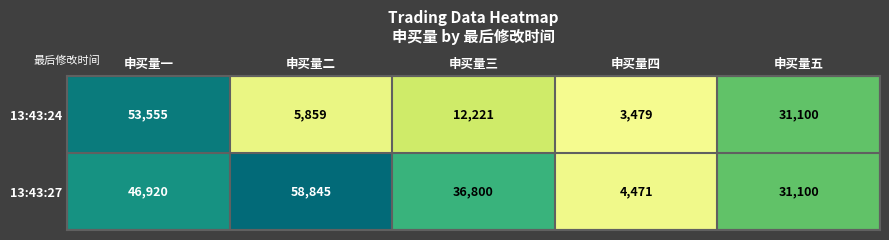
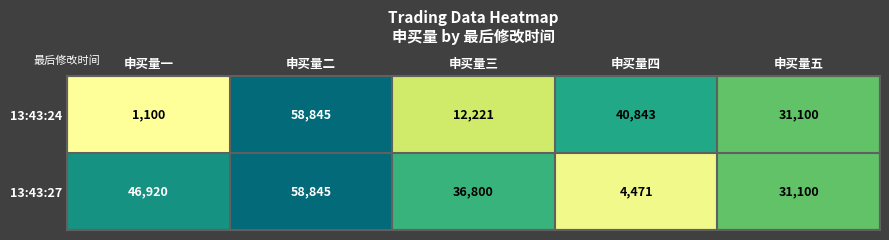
13:43:24, 申买量一: 53,555 -> 1,100
13:43:24, 申买量二: 5,859 -> 58,845
13:43:24, 申买量四: 3,479 -> 40,843
